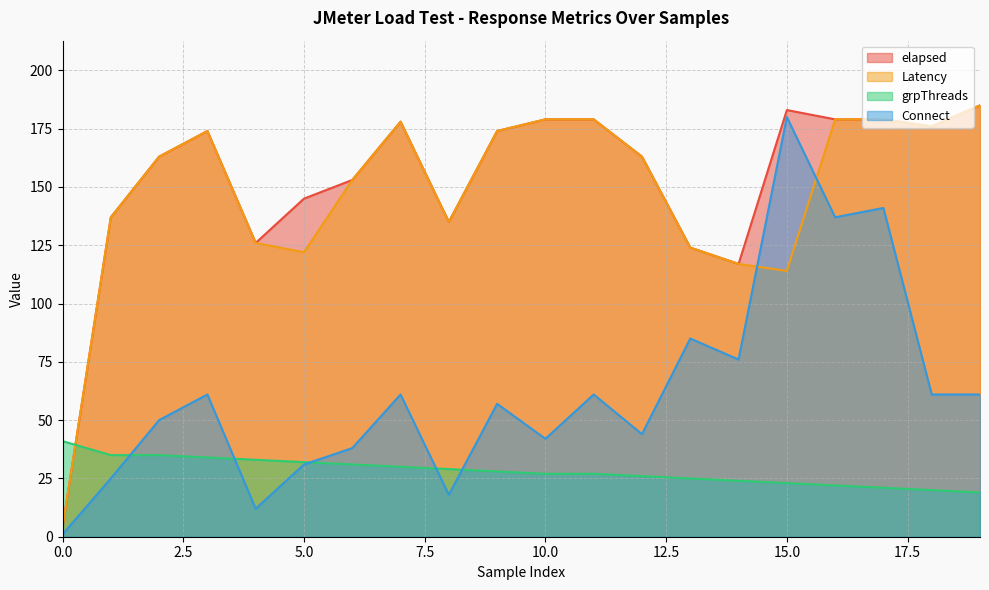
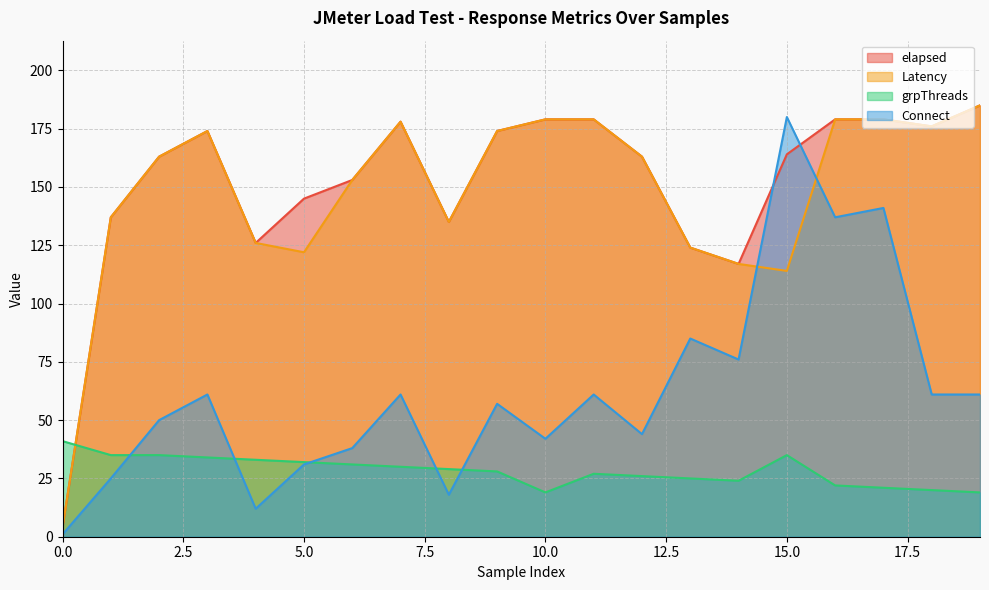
grpThreads, 10.0: 27 -> 19
elapsed, 15.0: 183 -> 164
grpThreads, 15.0: 23 -> 35
